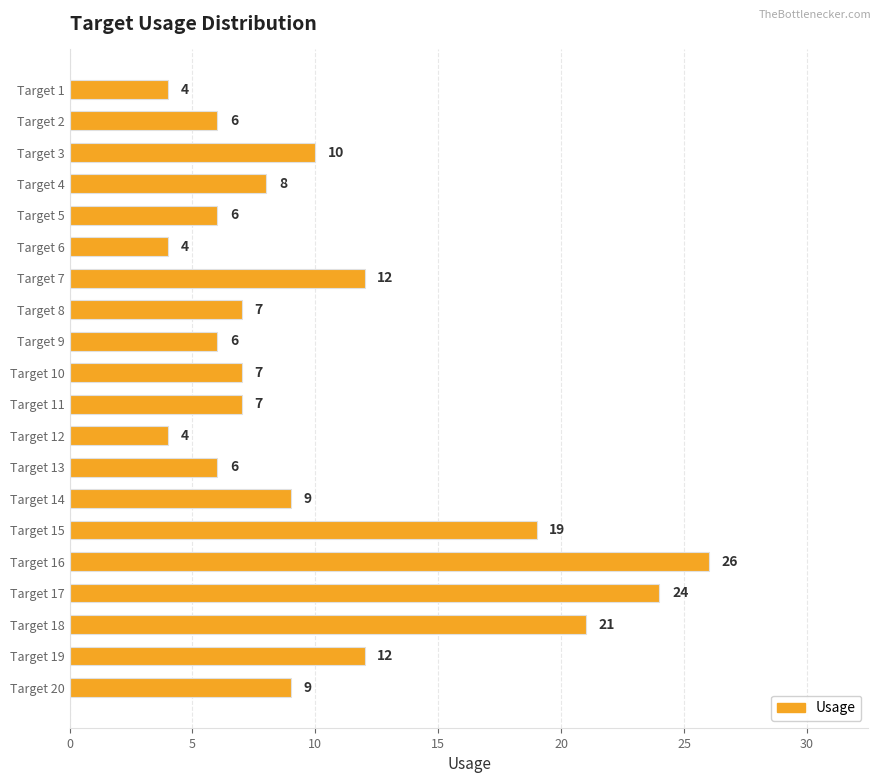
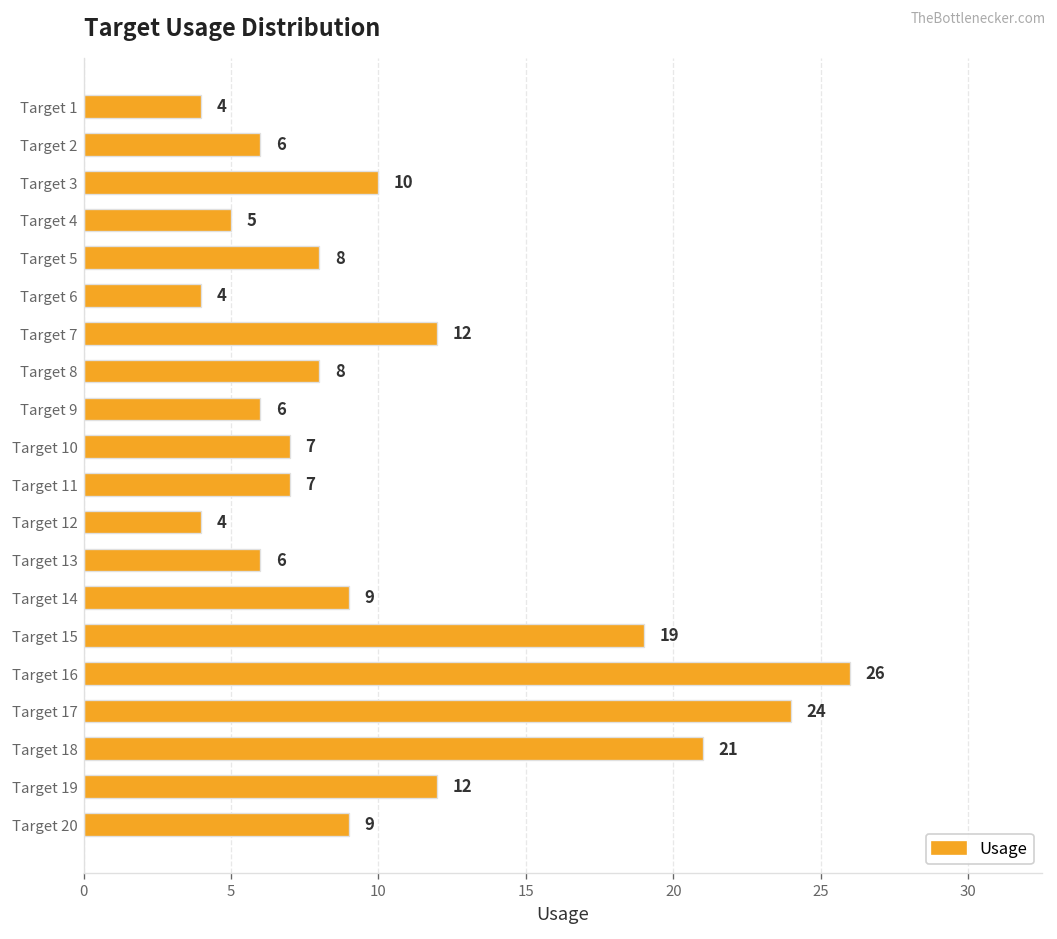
Target 4: 8 -> 5
Target 5: 6 -> 8
Target 8: 7 -> 8
